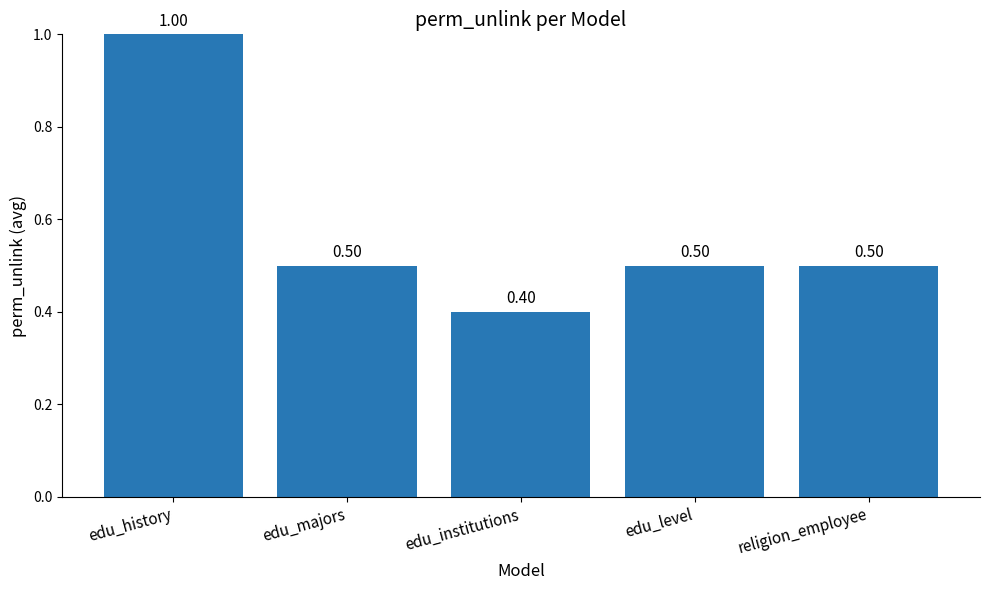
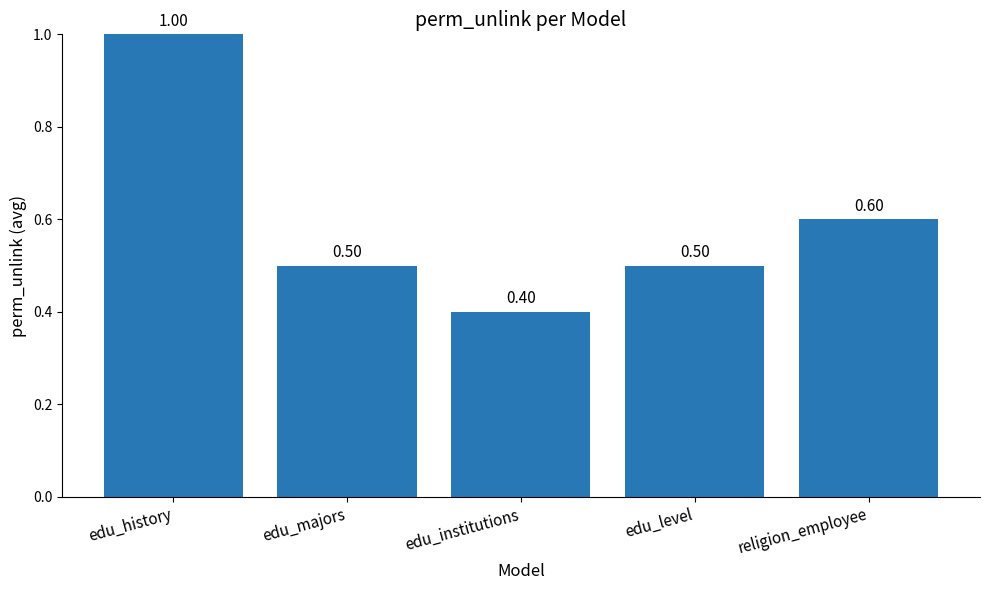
religion_employee: 0.50 -> 0.60
